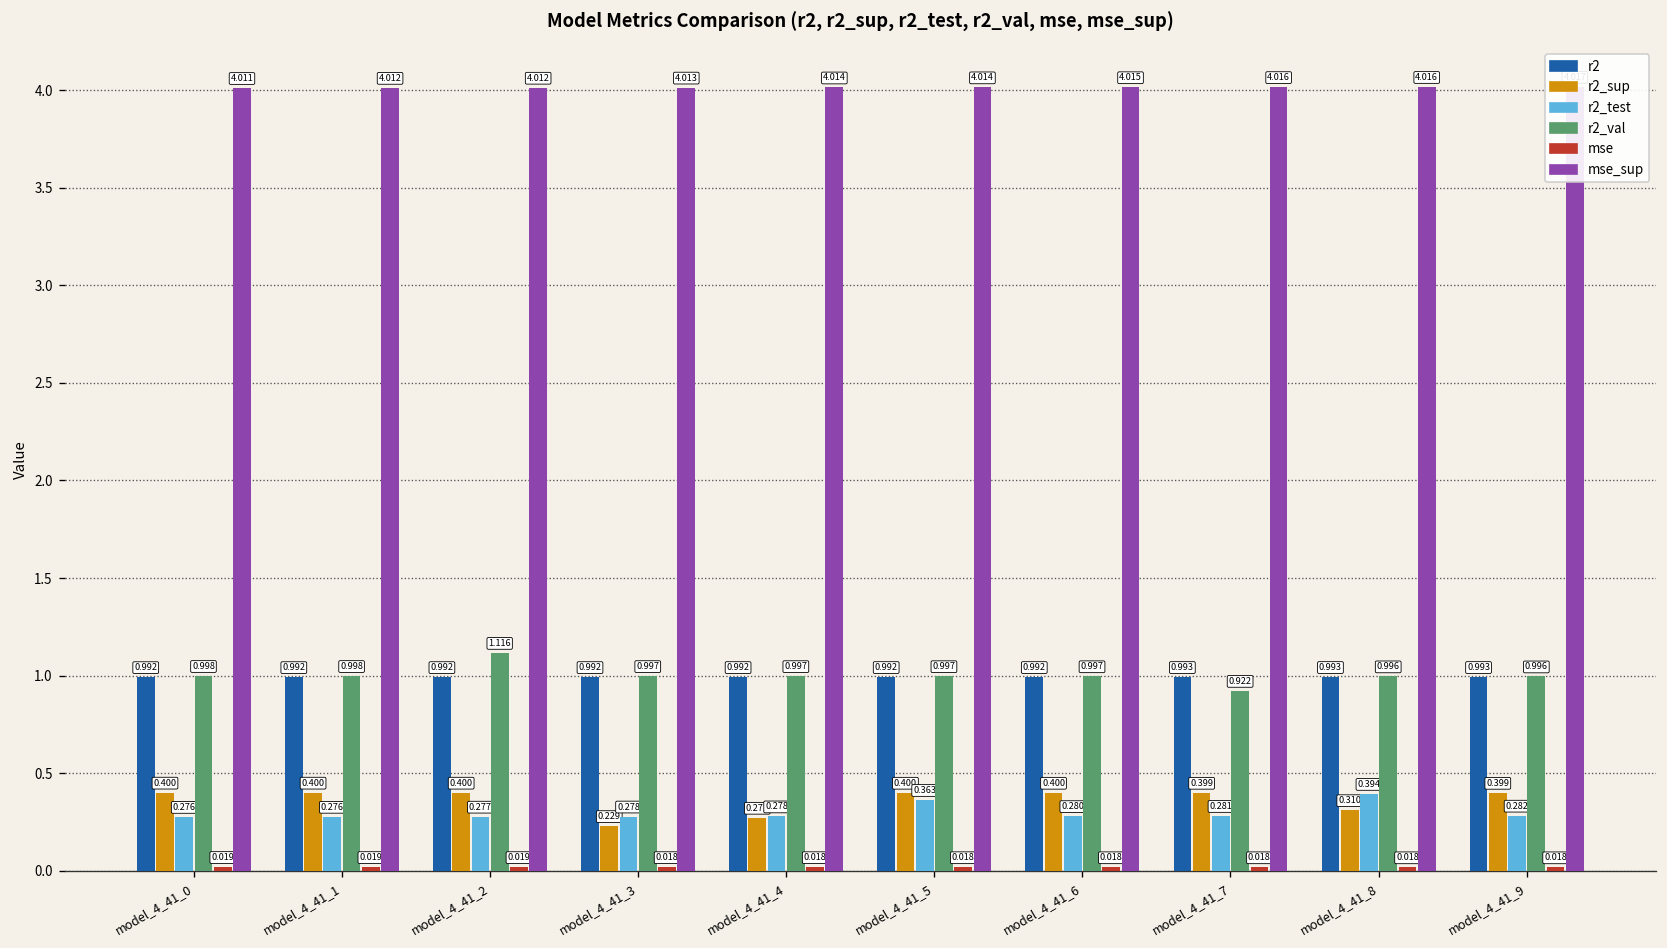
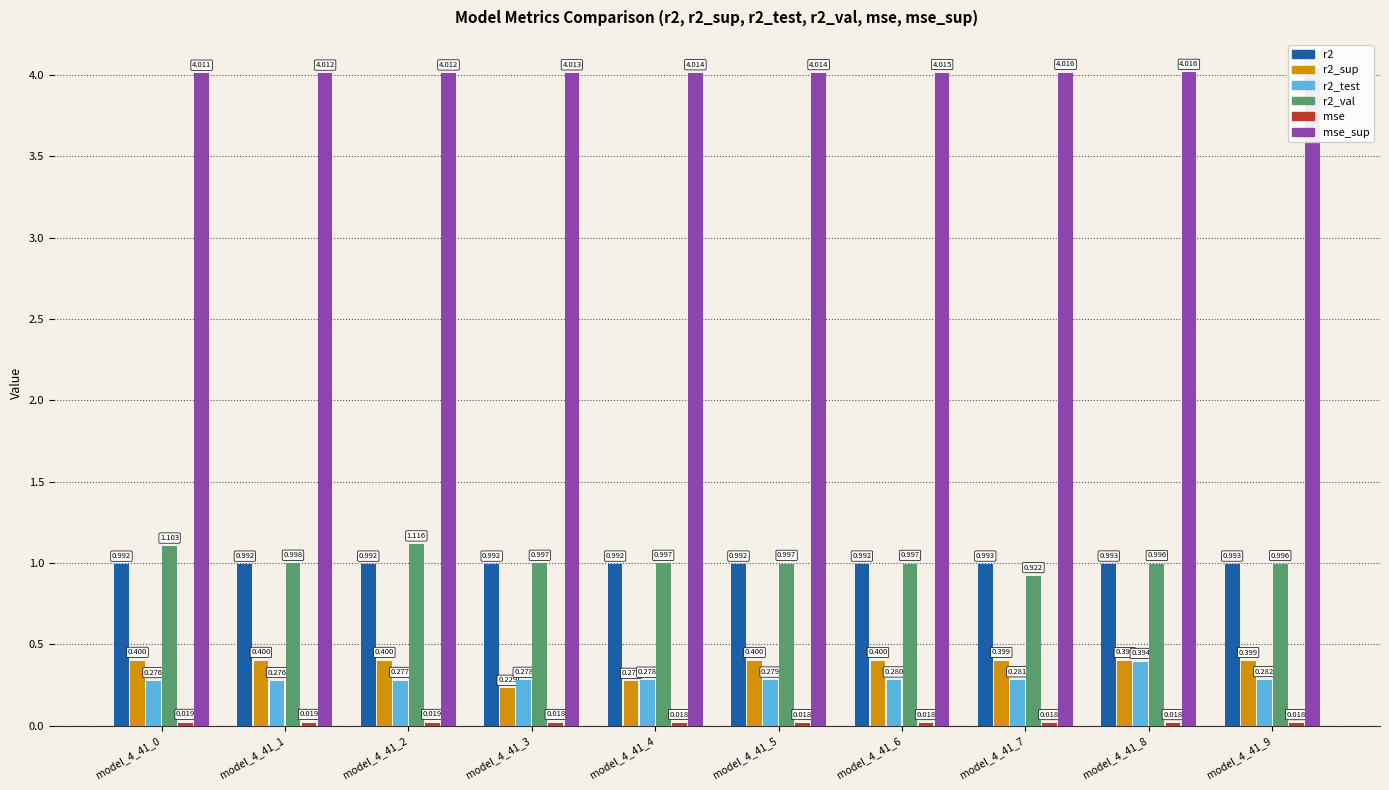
r2_val, model_4_41_0: 0.998 -> 1.103
r2_test, model_4_41_5: 0.363 -> 0.279
r2_sup, model_4_41_8: 0.310 -> 0.399
